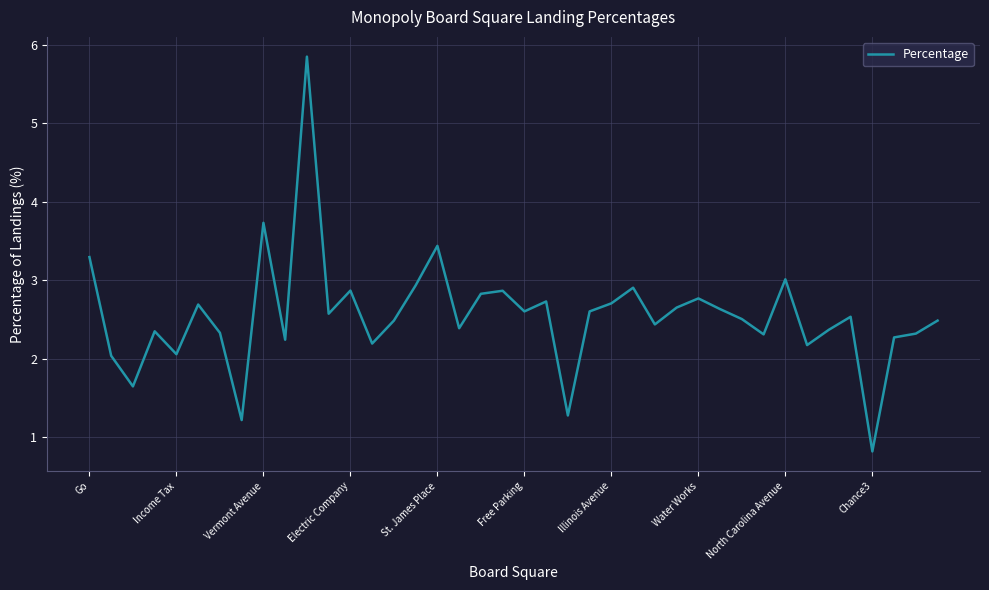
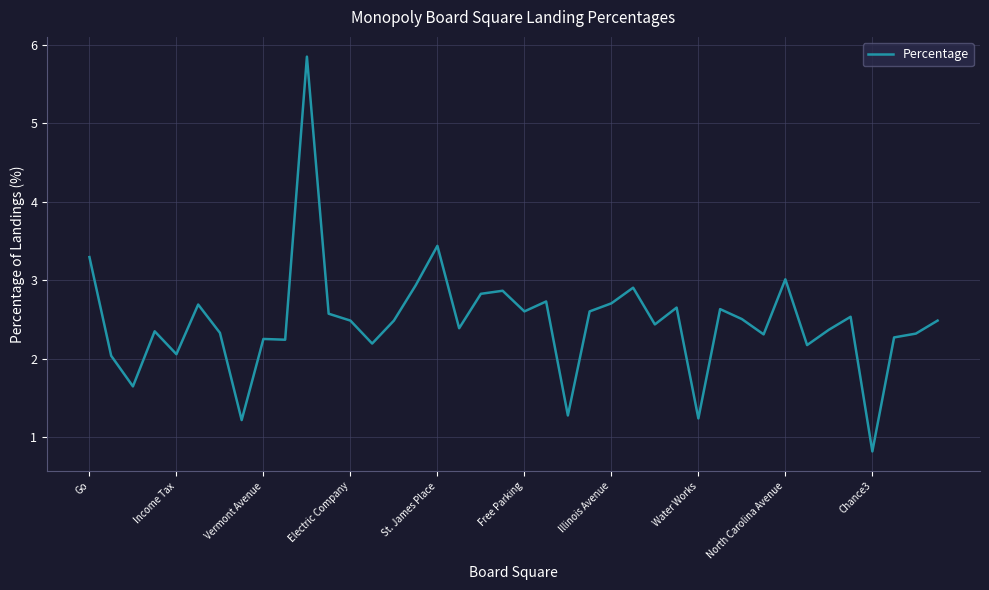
Vermont Avenue: 3.7 -> 2.3
Electric Company: 2.9 -> 2.5
Water Works: 2.8 -> 1.2
